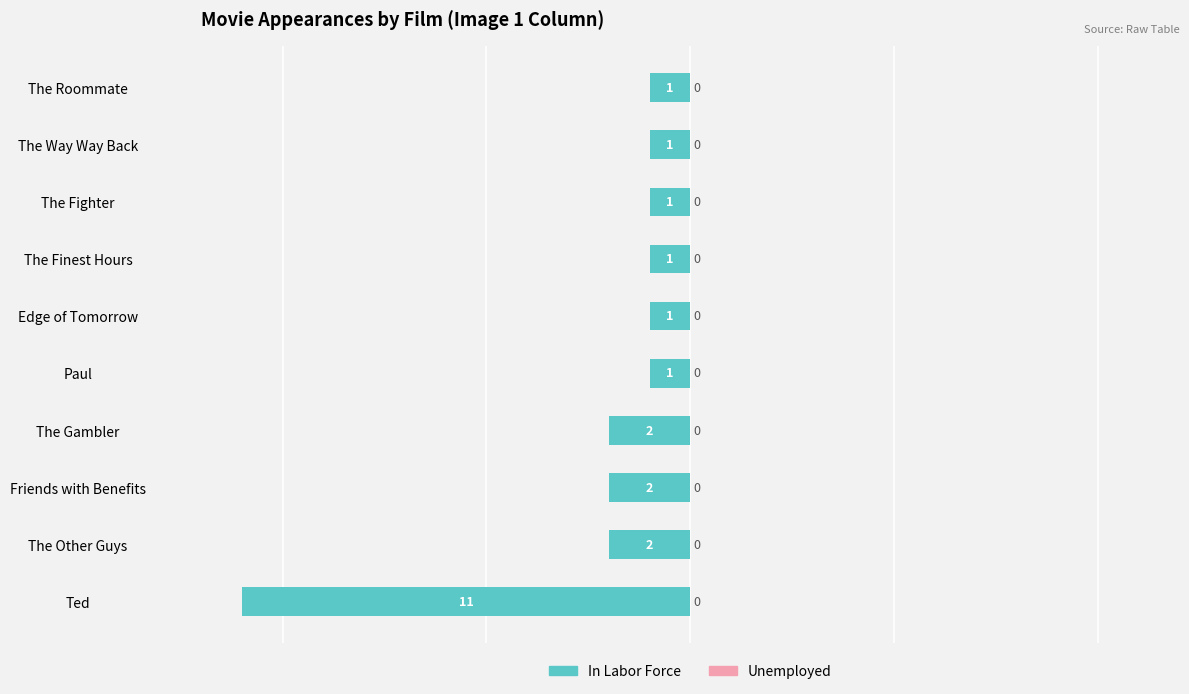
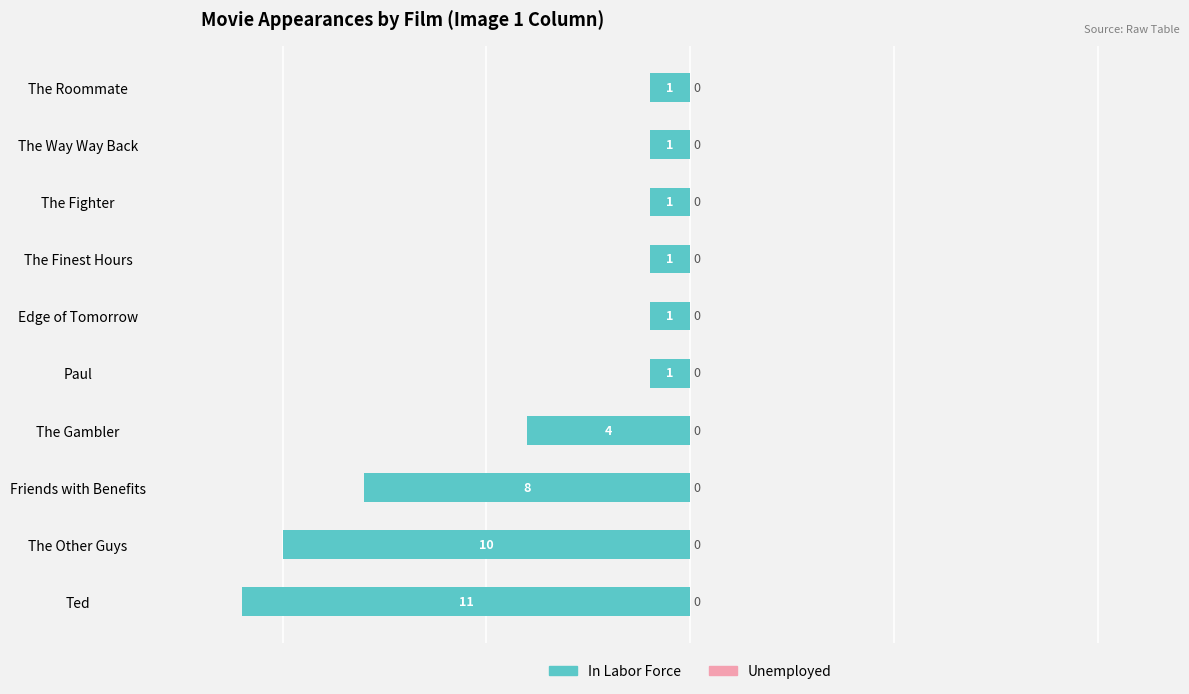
In Labor Force, The Gambler: 2 -> 4
In Labor Force, Friends with Benefits: 2 -> 8
In Labor Force, The Other Guys: 2 -> 10
